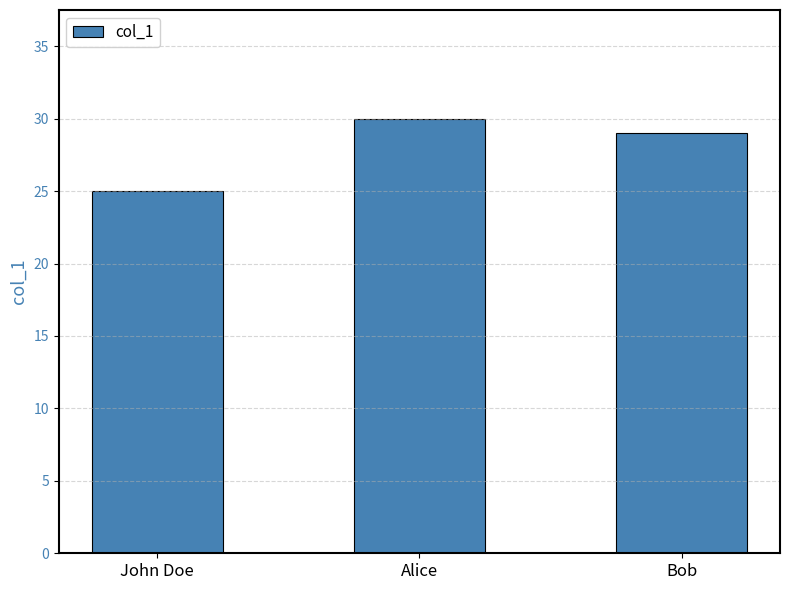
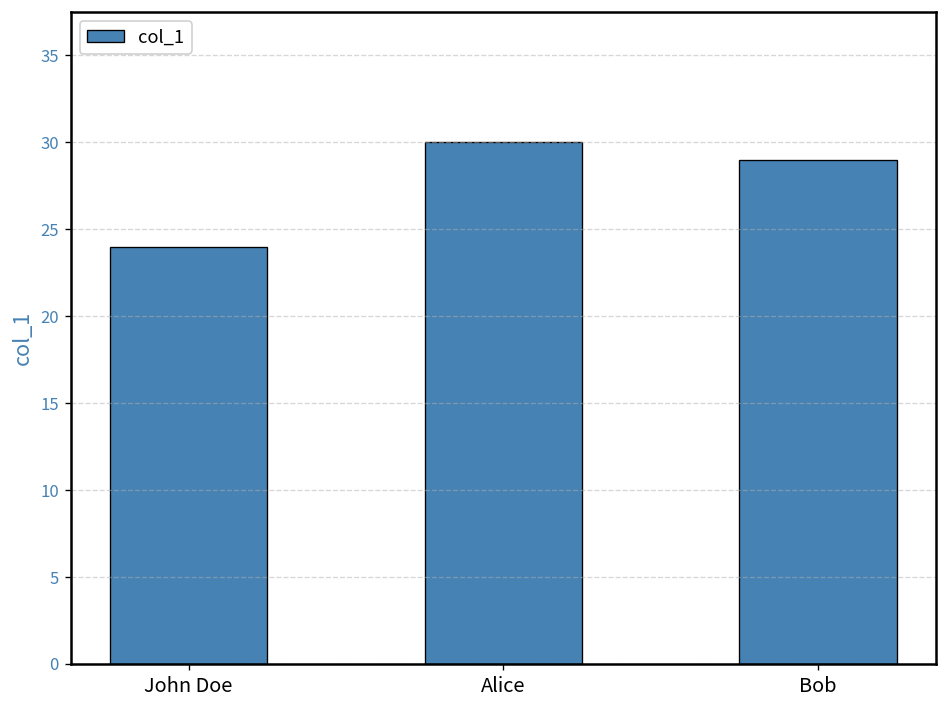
John Doe: 25 -> 24
